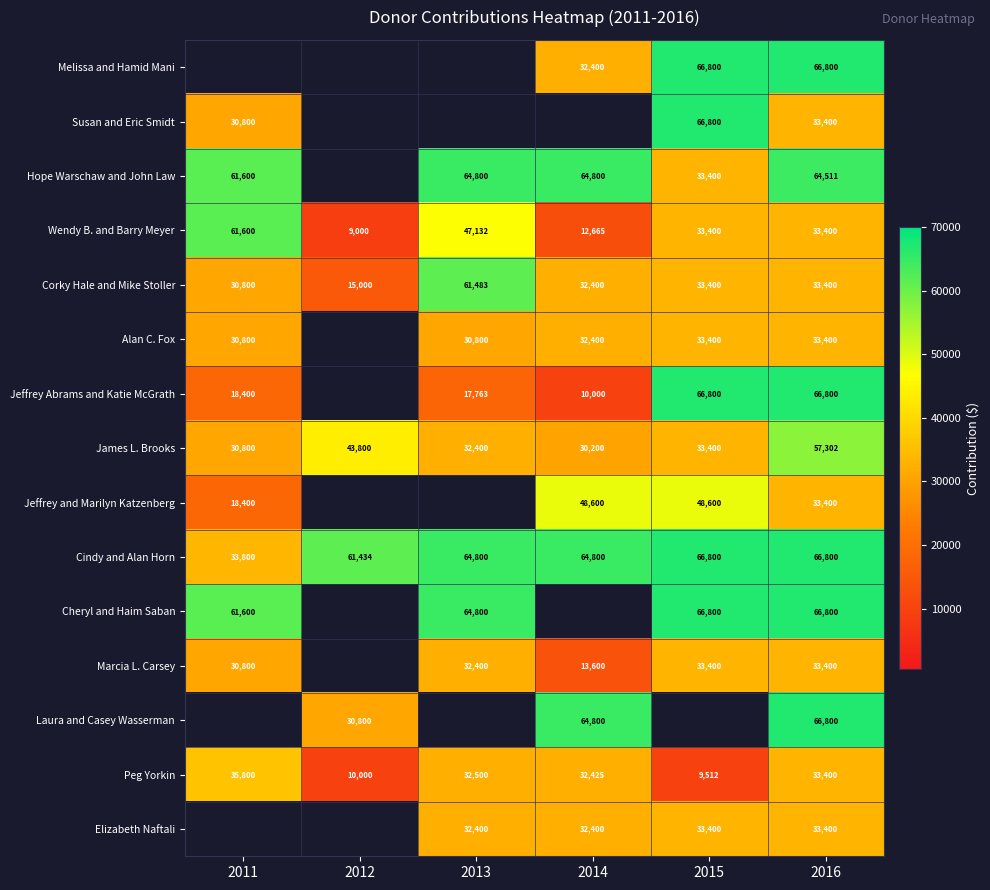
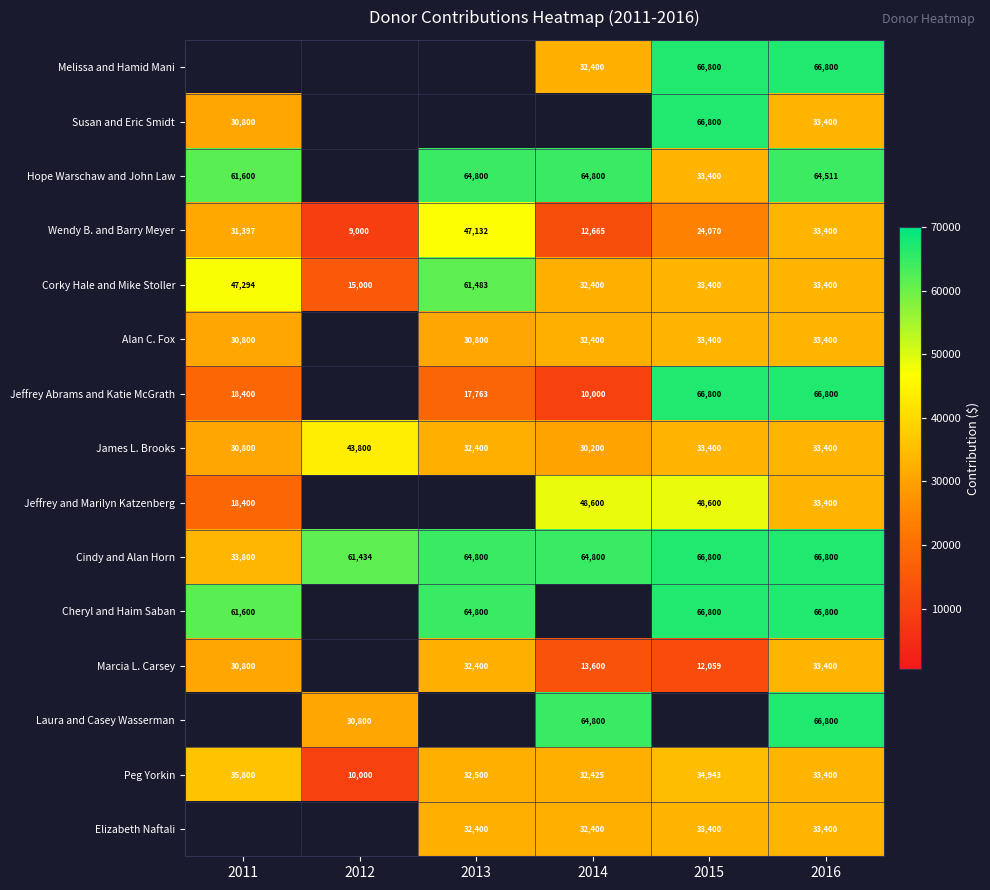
Wendy B. and Barry Meyer, 2011: 61,600 -> 31,397
Wendy B. and Barry Meyer, 2015: 33,400 -> 24,070
Corky Hale and Mike Stoller, 2011: 30,800 -> 47,294
James L. Brooks, 2016: 57,302 -> 33,400
Marcia L. Carsey, 2015: 33,400 -> 12,059
Peg Yorkin, 2015: 9,512 -> 34,943
